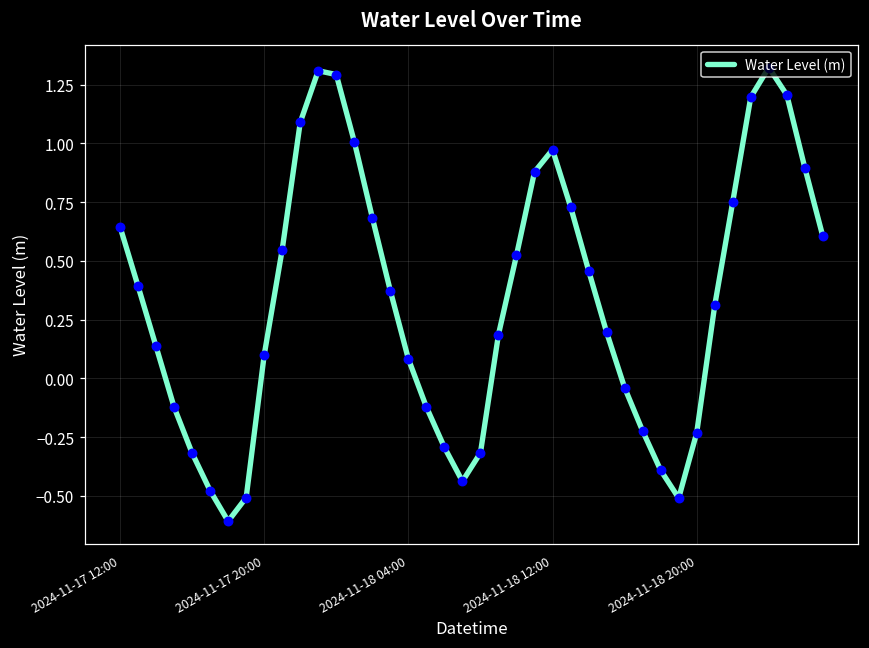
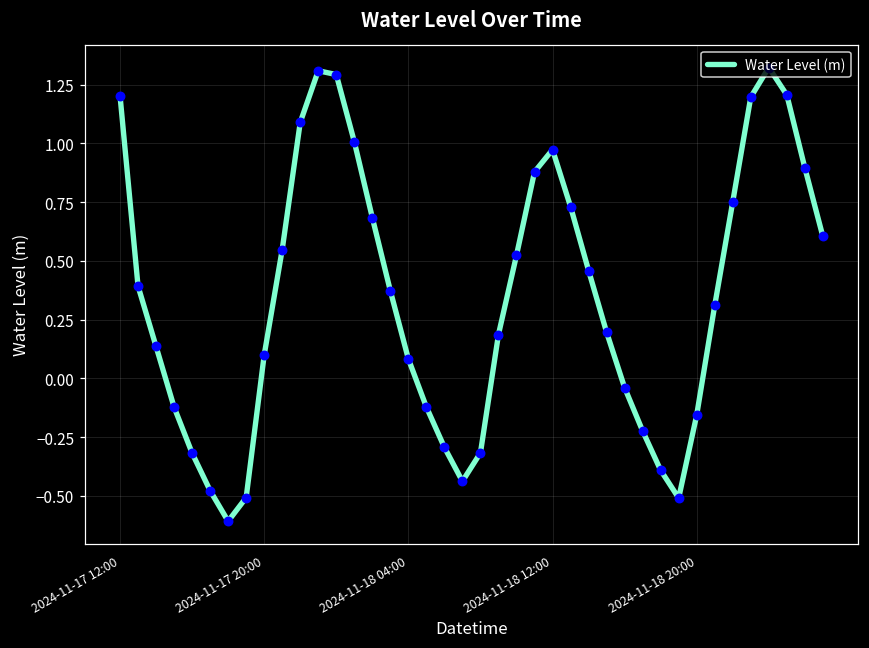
2024-11-17 12:00: 0.65 -> 1.20
2024-11-18 20:00: -0.23 -> -0.16
